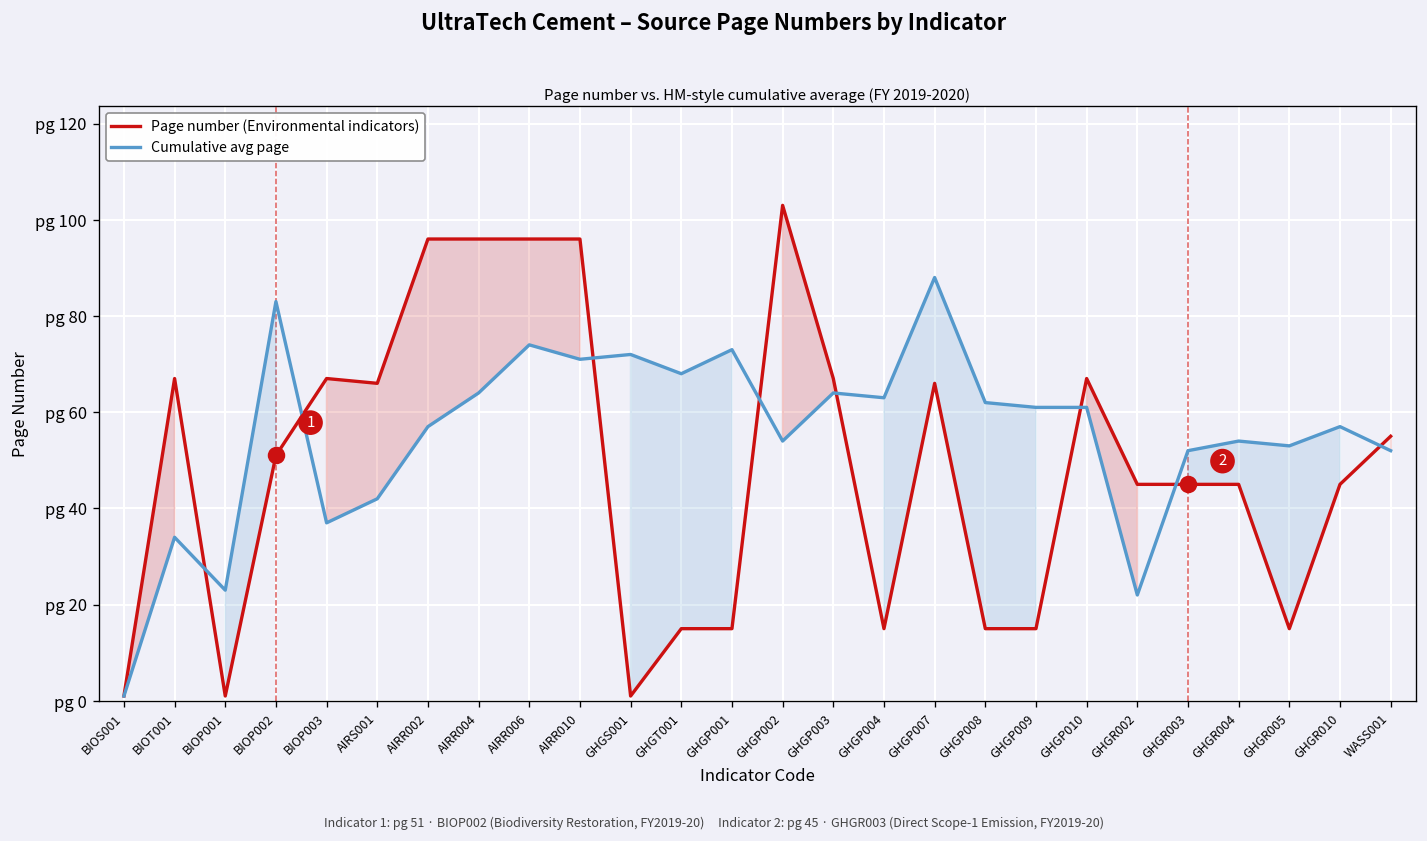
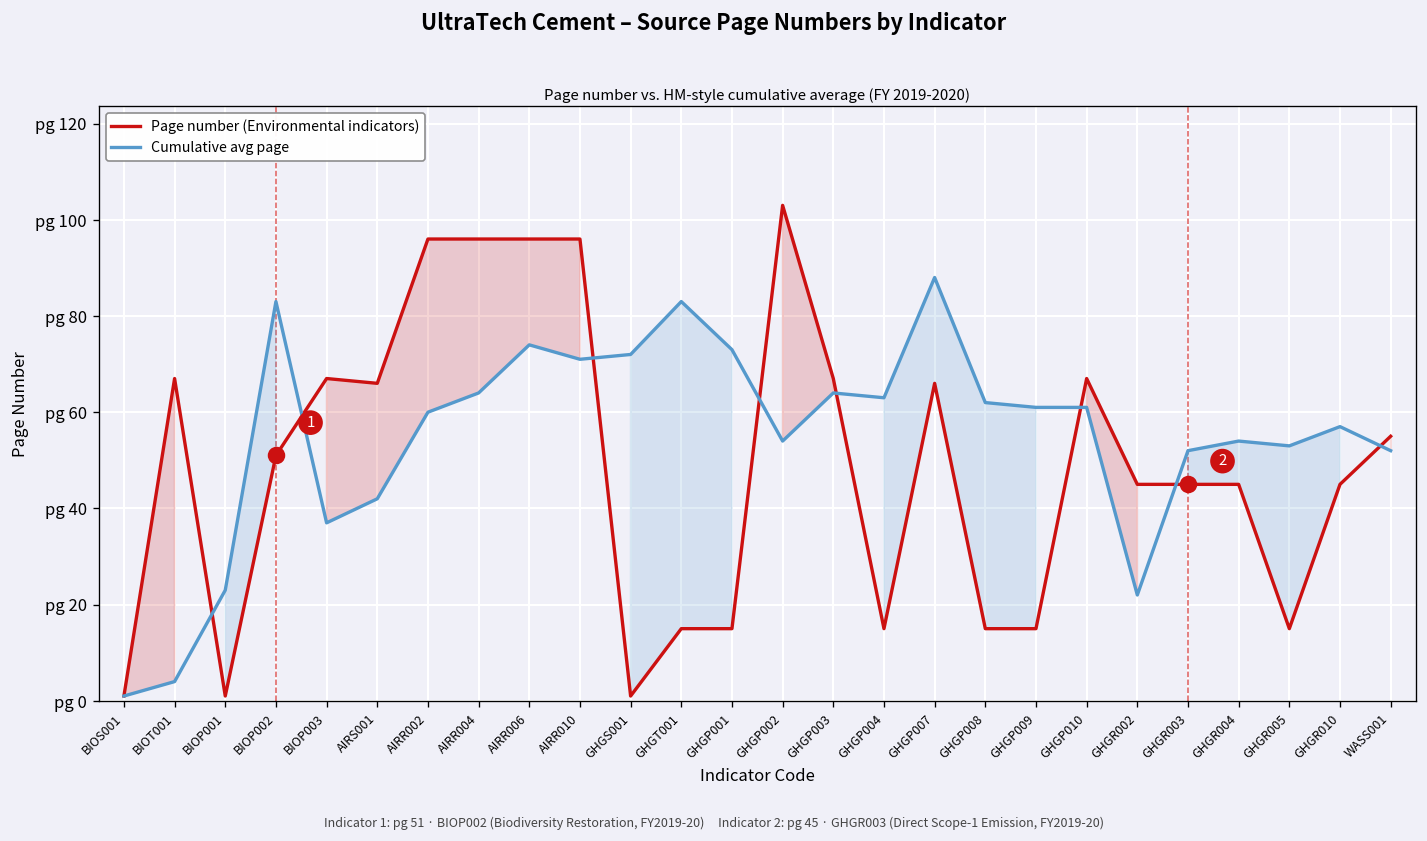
Cumulative avg page, BIOT001: pg 34 -> pg 4
Cumulative avg page, AIRR002: pg 57 -> pg 60
Cumulative avg page, GHGT001: pg 68 -> pg 83
